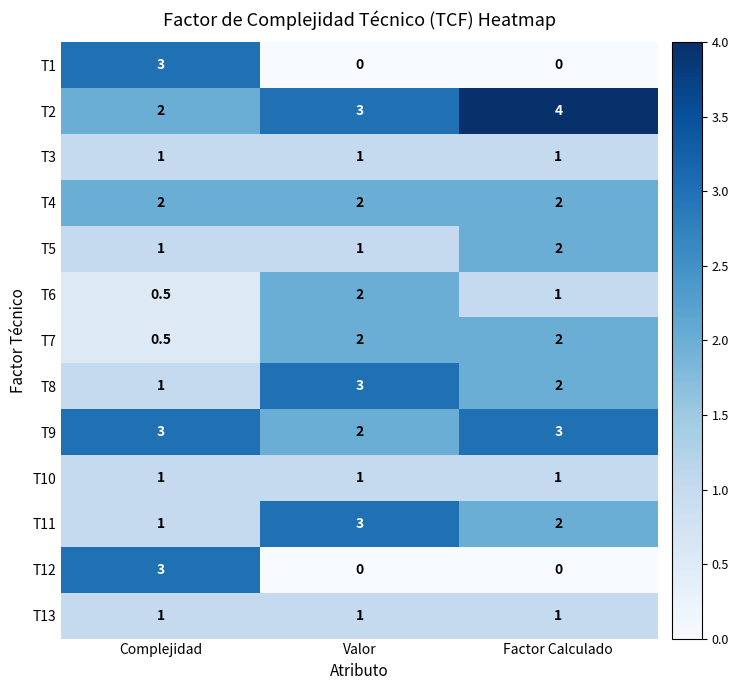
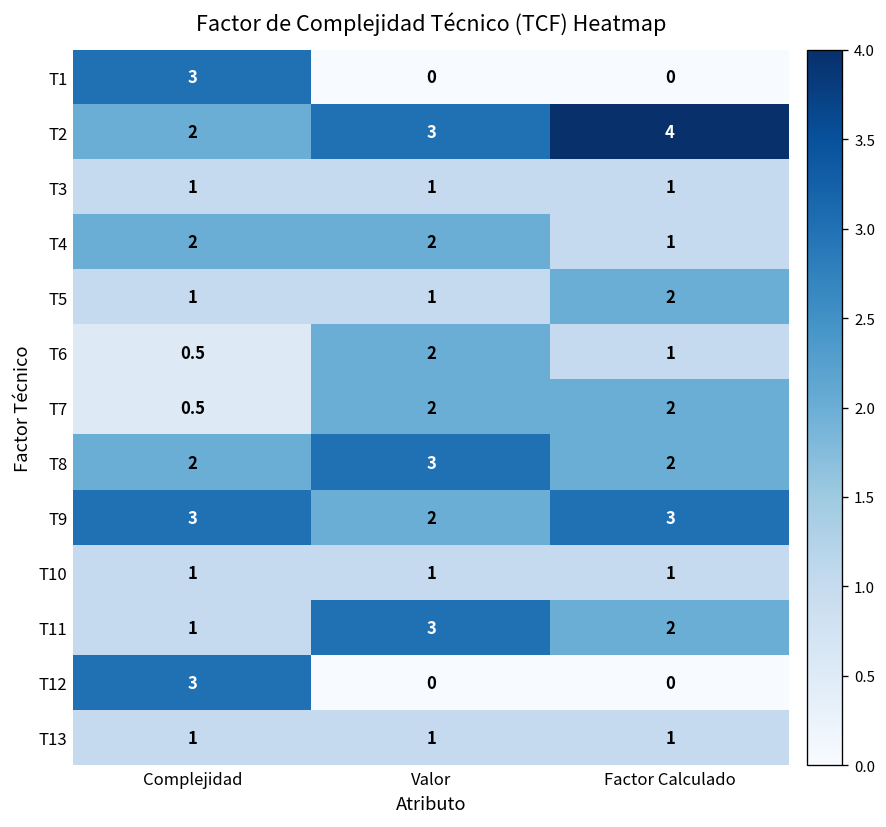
T4, Factor Calculado: 2 -> 1
T8, Complejidad: 1 -> 2
